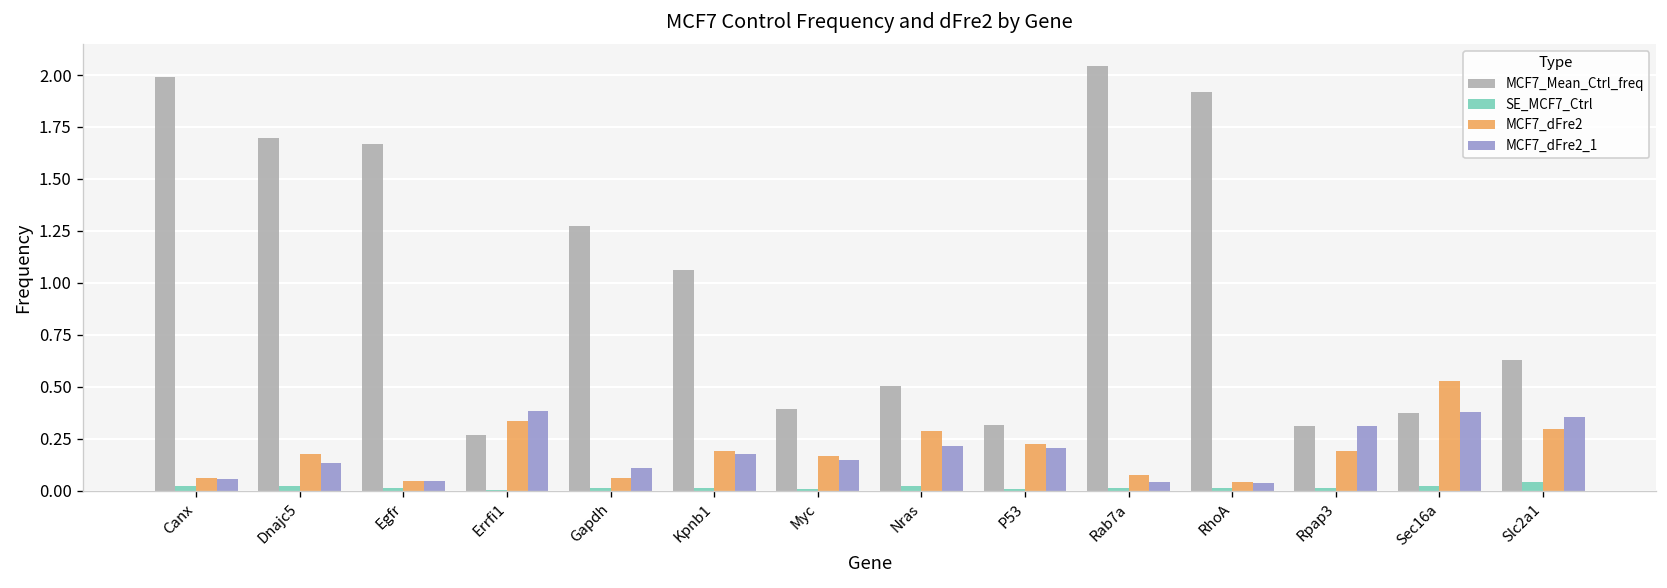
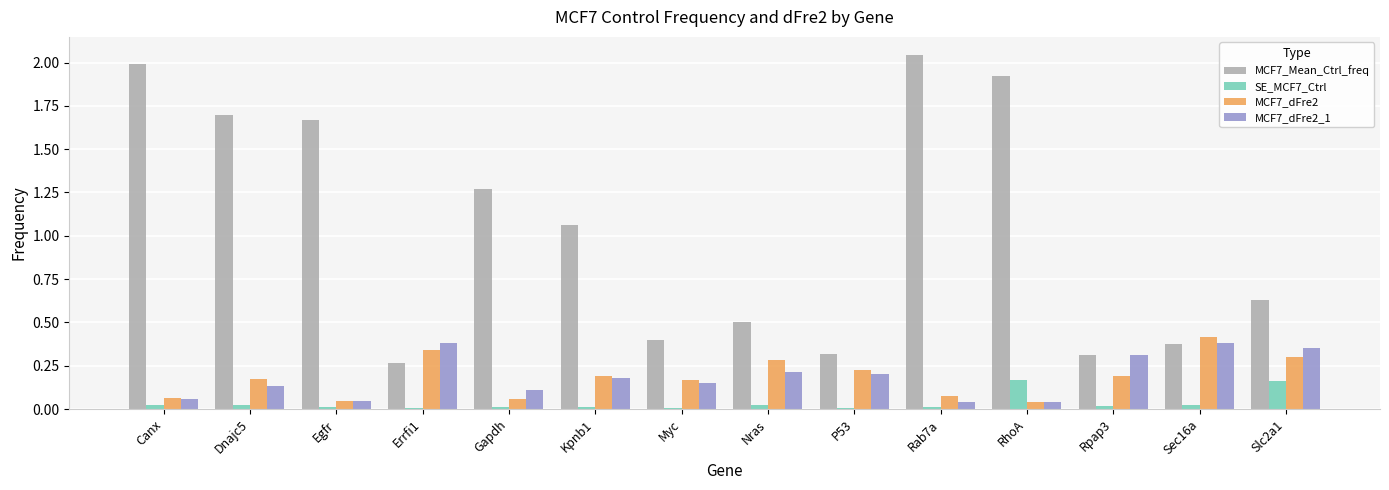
SE_MCF7_Ctrl, RhoA: 0.01 -> 0.17
MCF7_dFre2, Sec16a: 0.53 -> 0.42
SE_MCF7_Ctrl, Slc2a1: 0.04 -> 0.16
